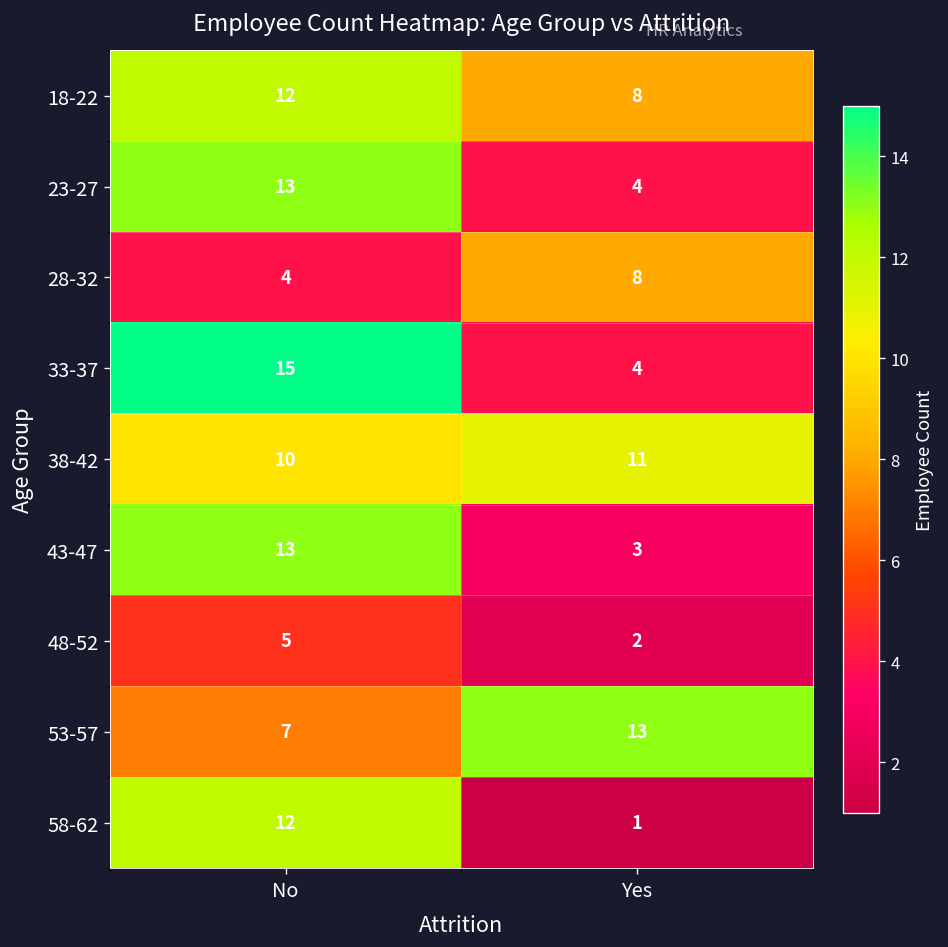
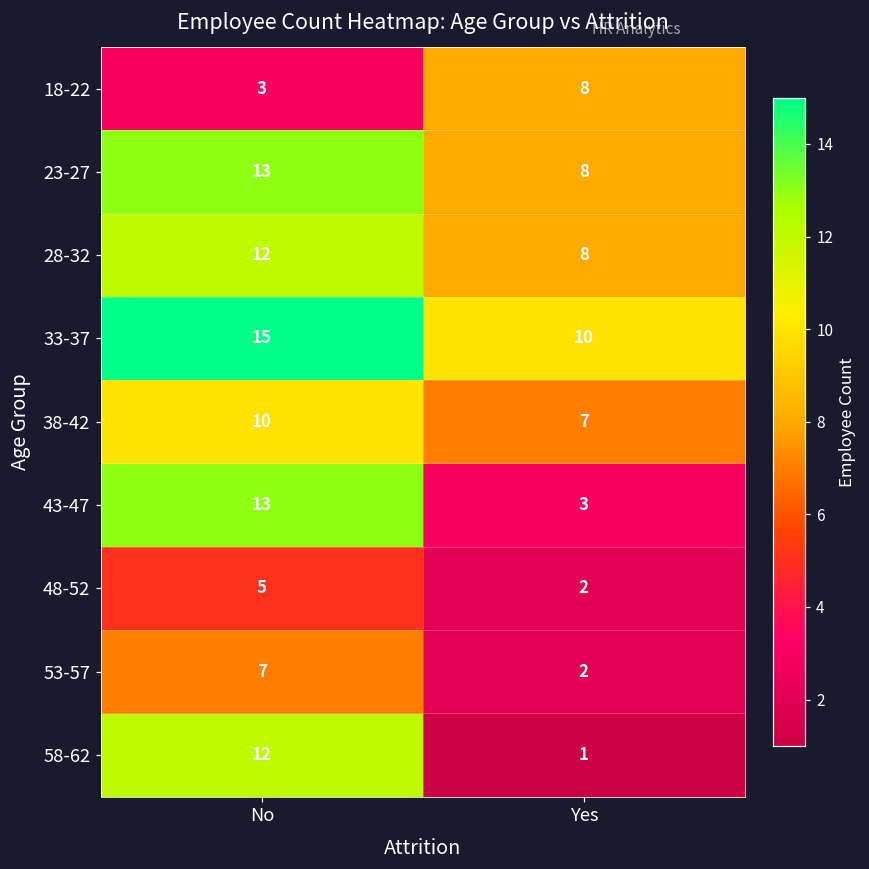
18-22, No: 12 -> 3
23-27, Yes: 4 -> 8
28-32, No: 4 -> 12
33-37, Yes: 4 -> 10
38-42, Yes: 11 -> 7
53-57, Yes: 13 -> 2
